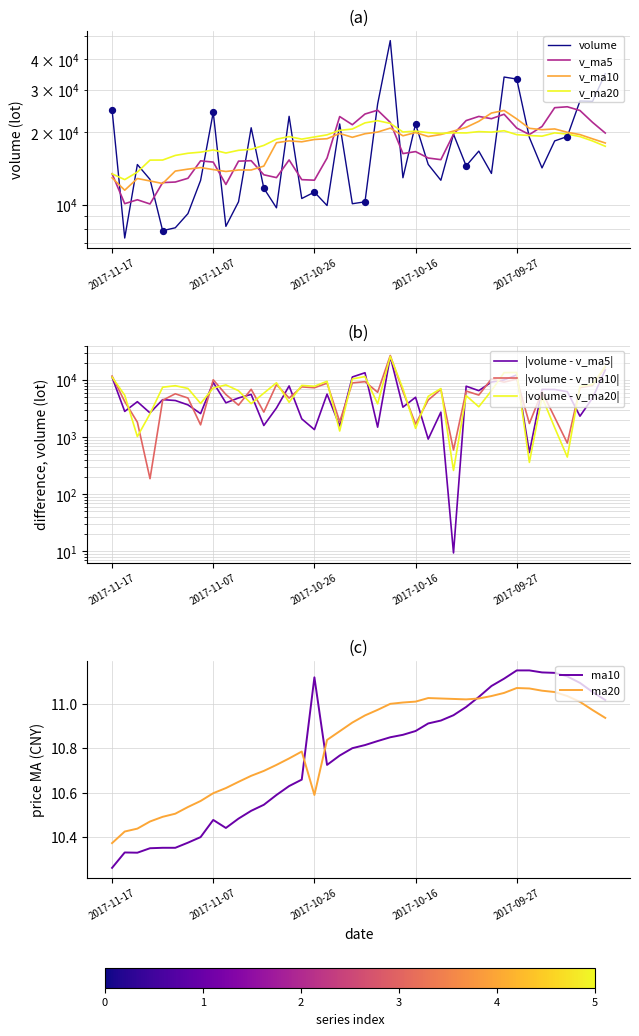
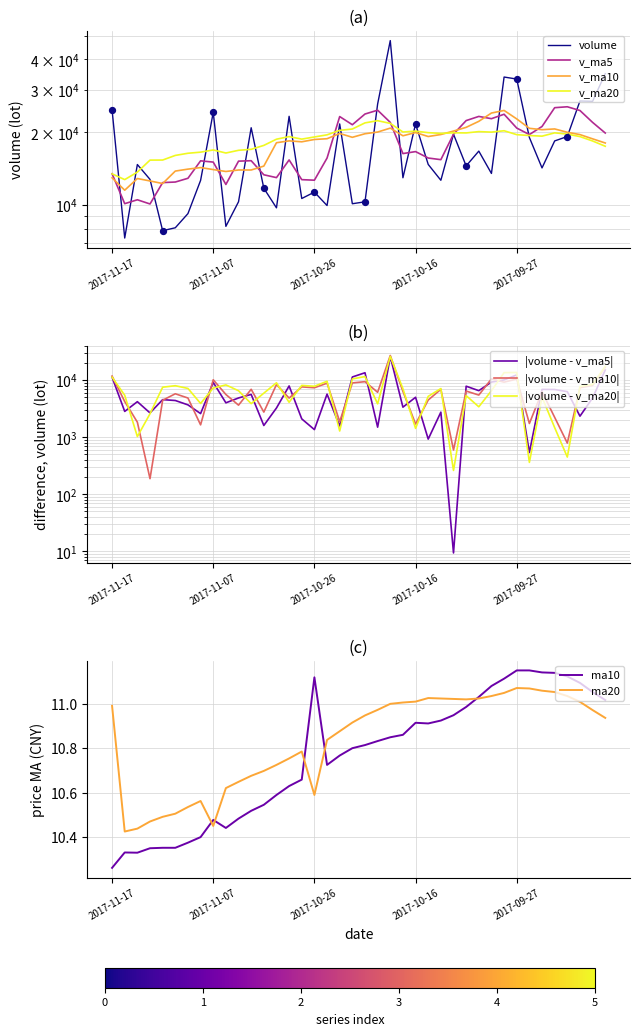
(c), ma20, 2017-11-17: 10.37 -> 10.99
(c), ma20, 2017-11-07: 10.60 -> 10.45
(c), ma10, 2017-10-16: 10.88 -> 10.91
